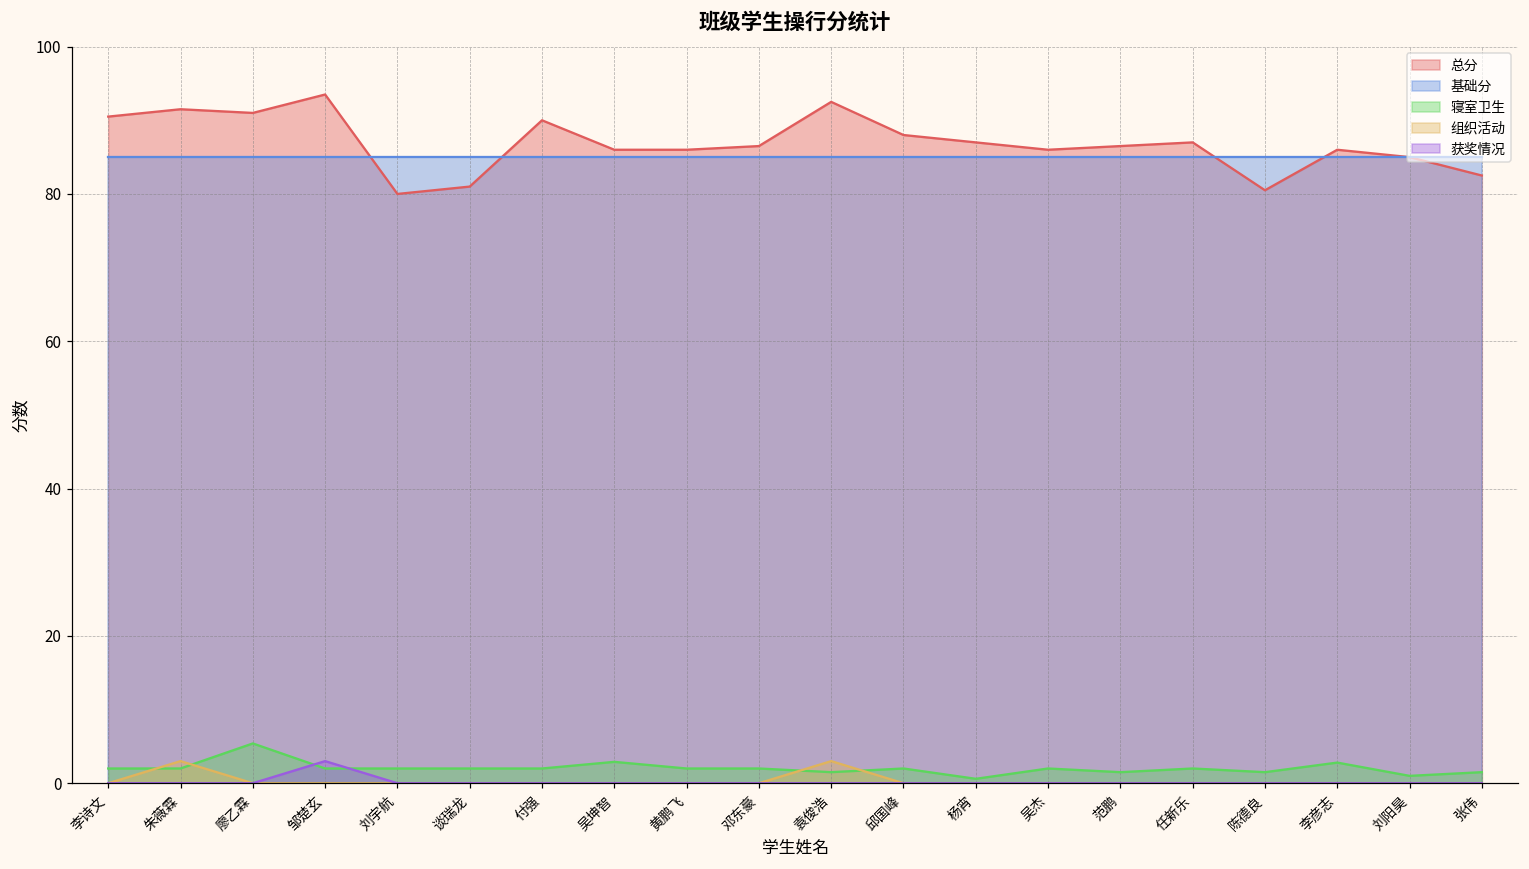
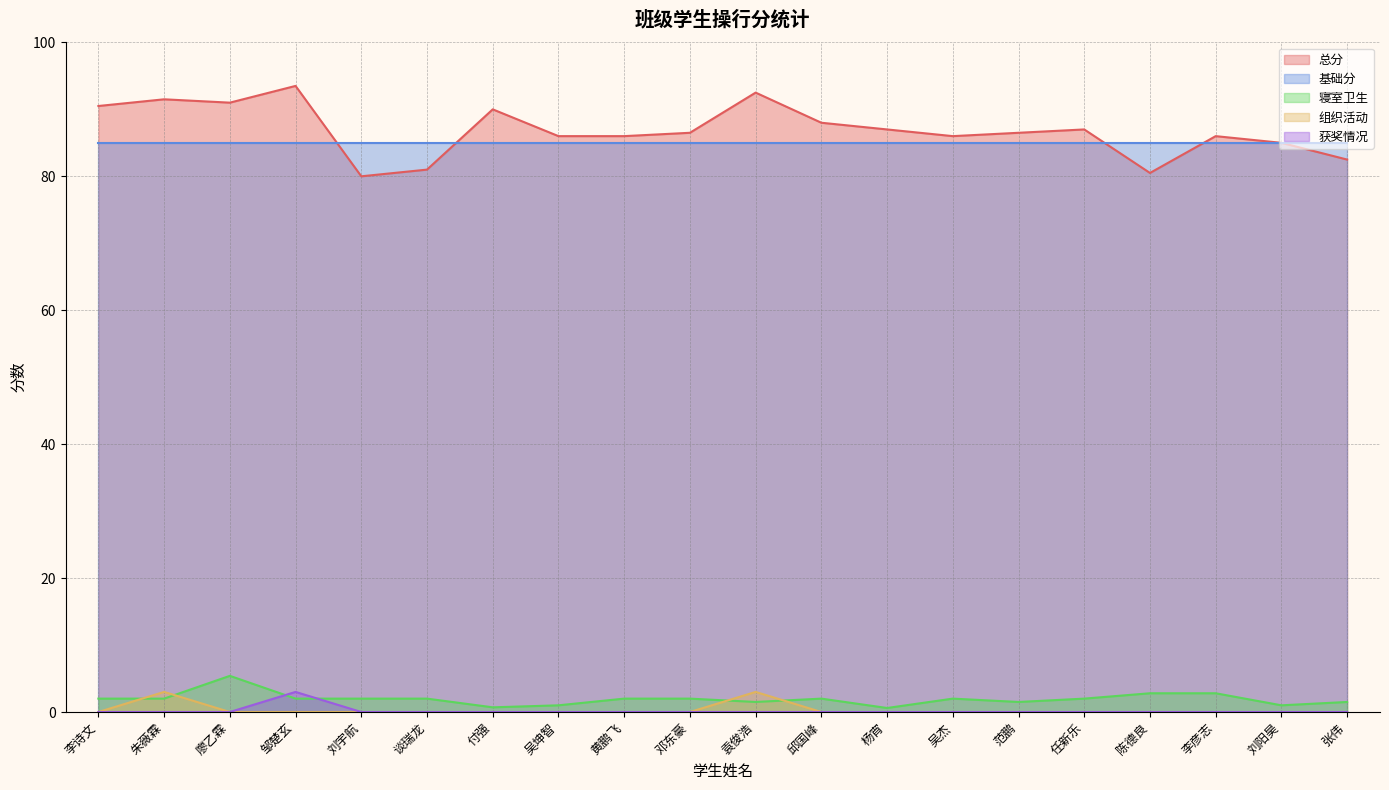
寝室卫生, 付强: 2 -> 1
寝室卫生, 吴坤智: 3 -> 1
寝室卫生, 陈德良: 2 -> 3
